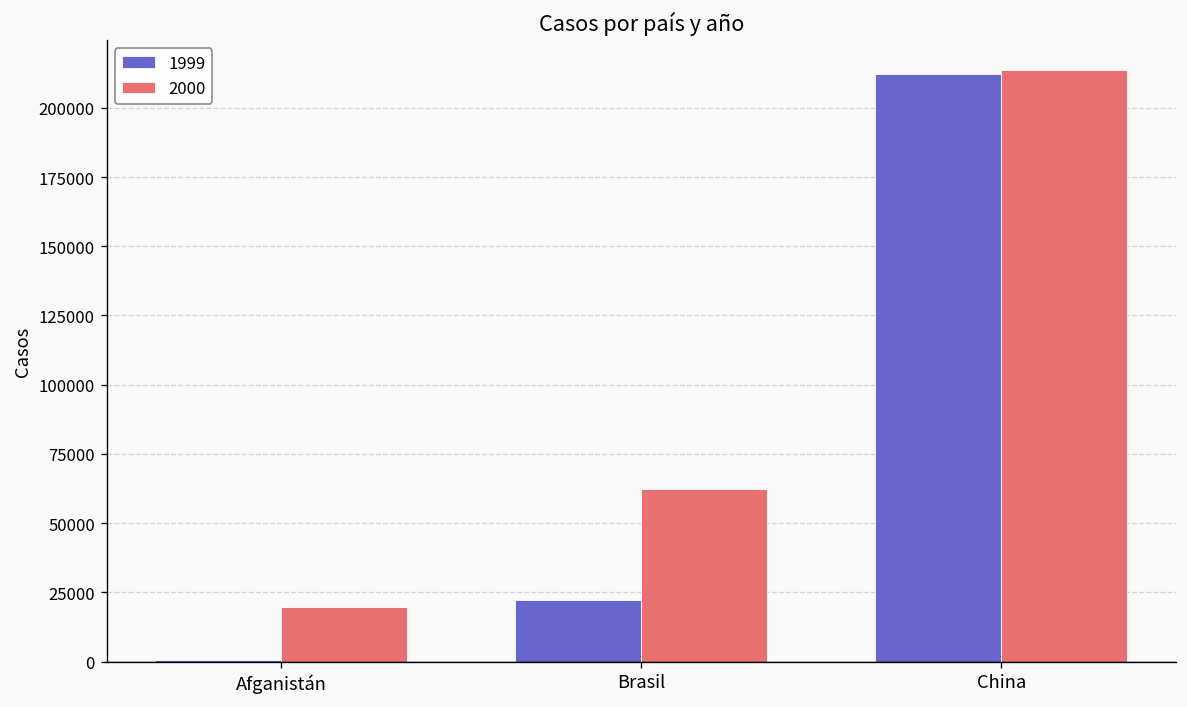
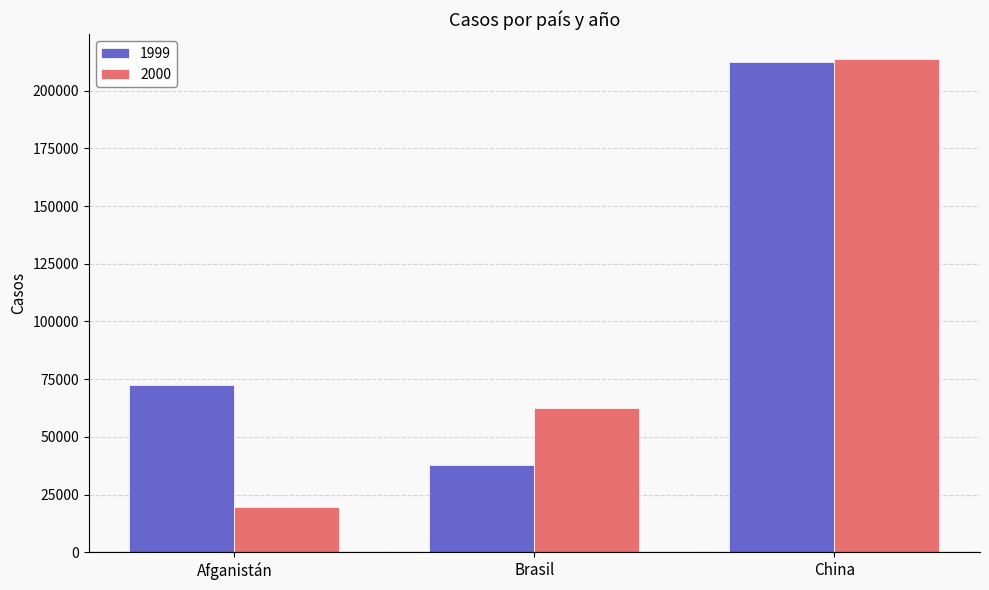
1999, Afganistán: 1000 -> 72000
1999, Brasil: 22000 -> 38000
